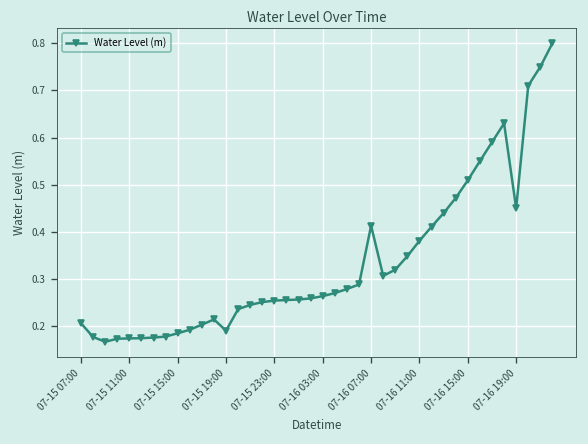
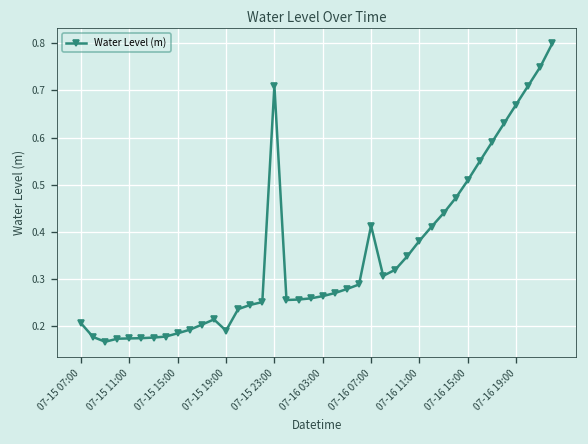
07-15 23:00: 0.25 -> 0.71
07-16 19:00: 0.45 -> 0.67
